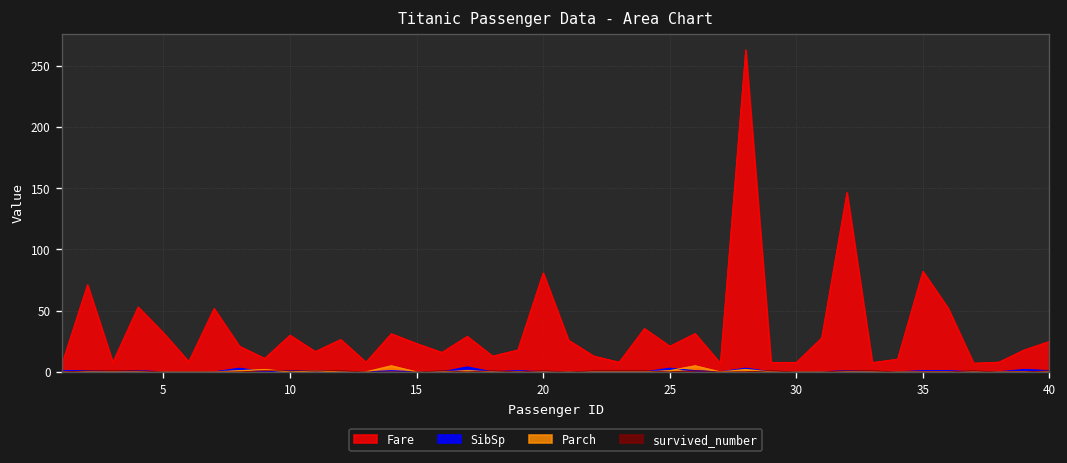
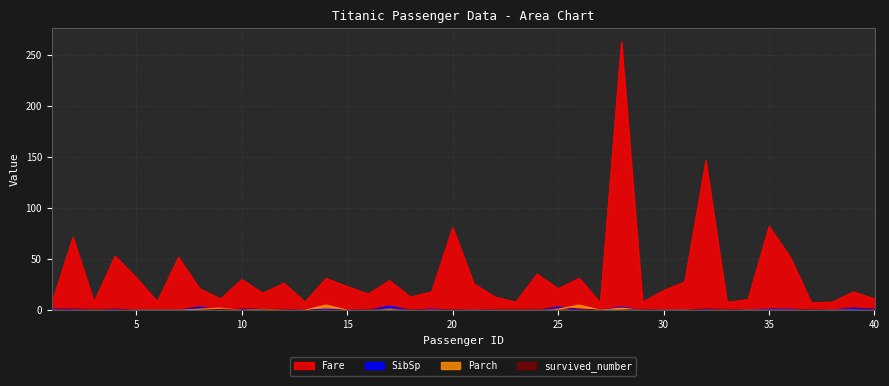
Fare, 30: 8 -> 19
Fare, 40: 25 -> 11
